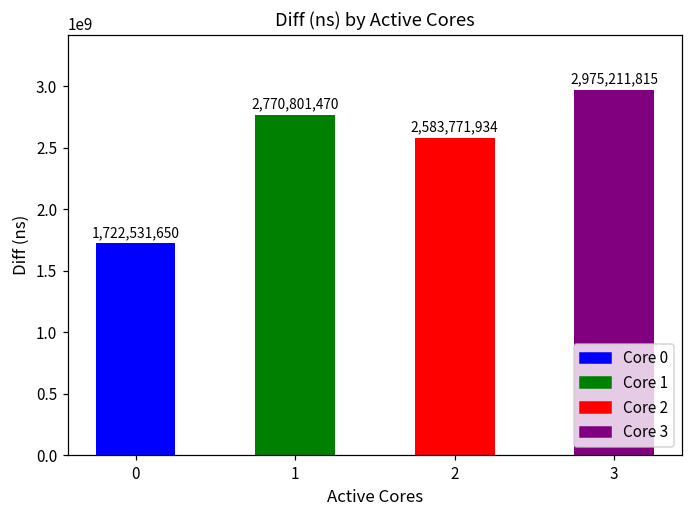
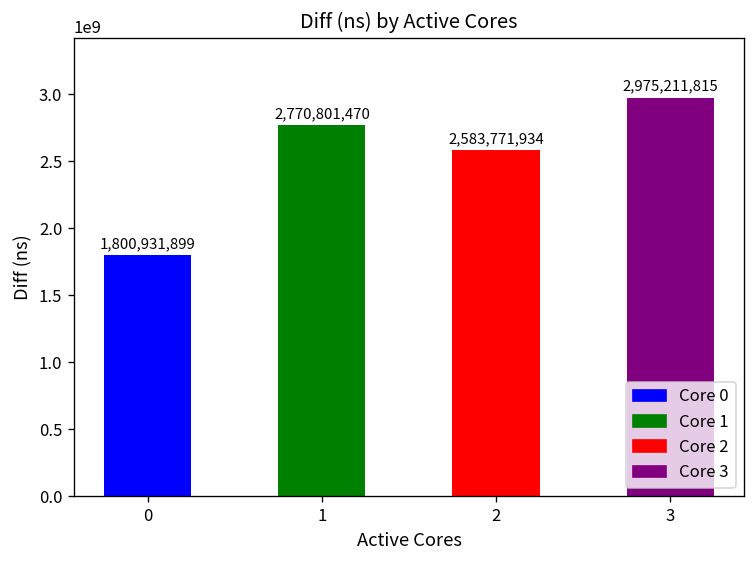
0: 1,722,531,650 -> 1,800,931,899
